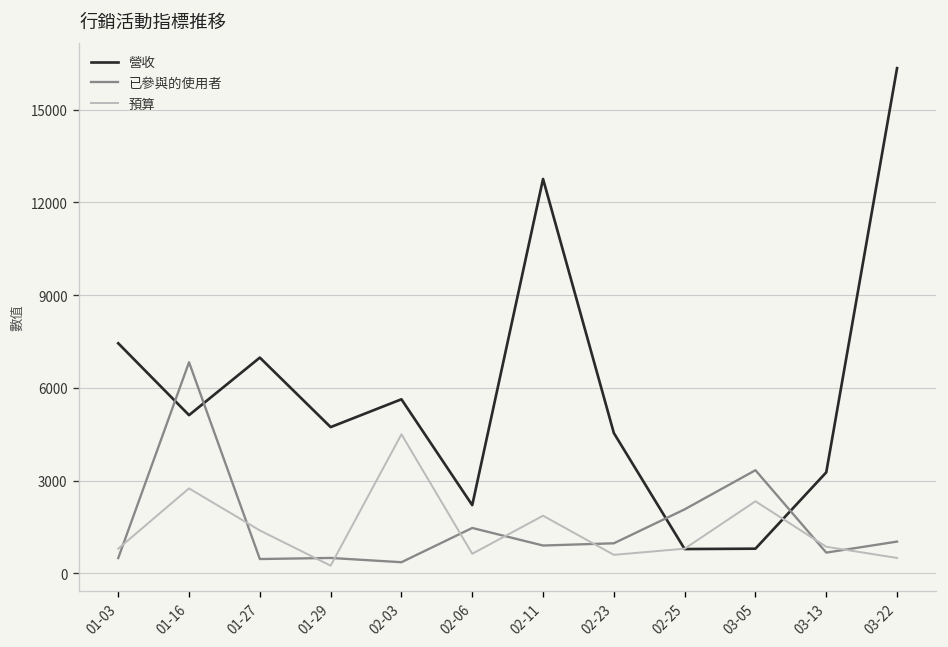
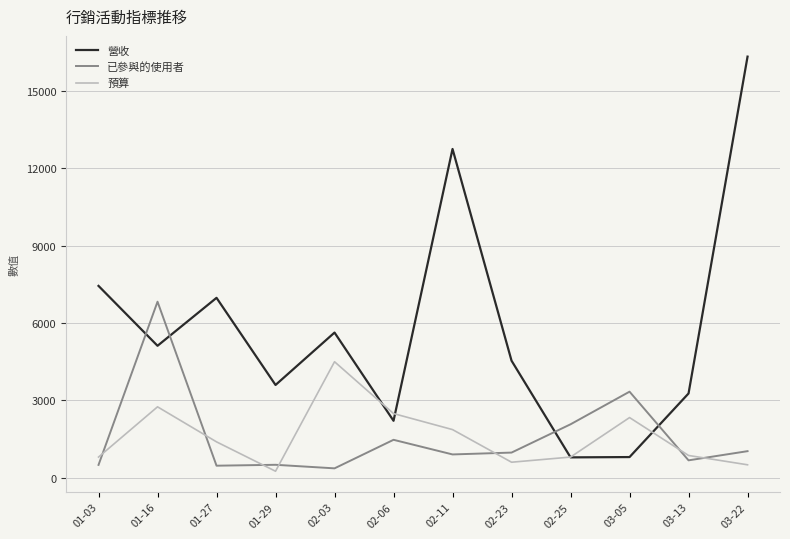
營收, 01-29: 4700 -> 3600
預算, 02-06: 600 -> 2500
